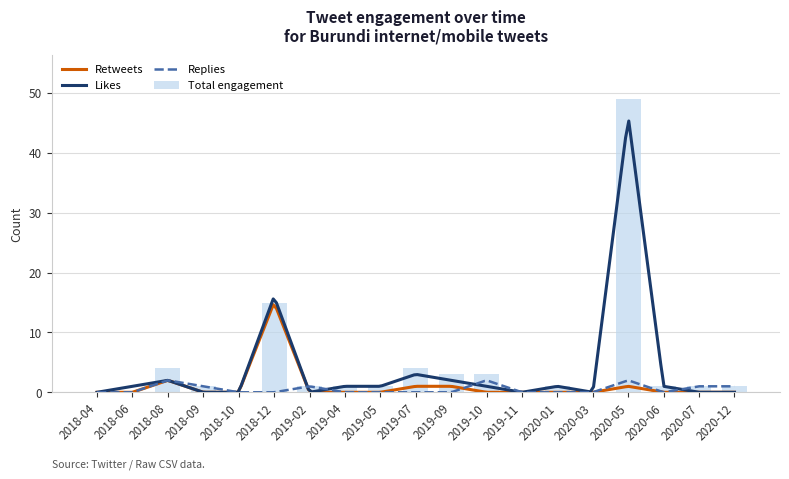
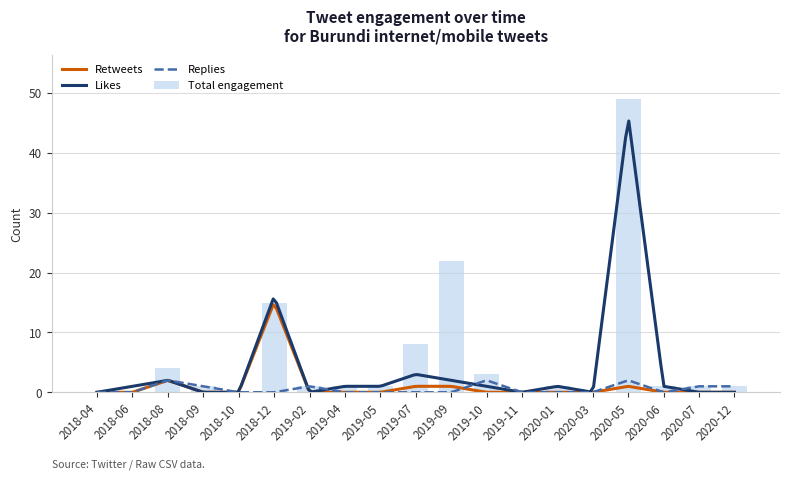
Total engagement, 2019-07: 4 -> 8
Total engagement, 2019-09: 3 -> 22
